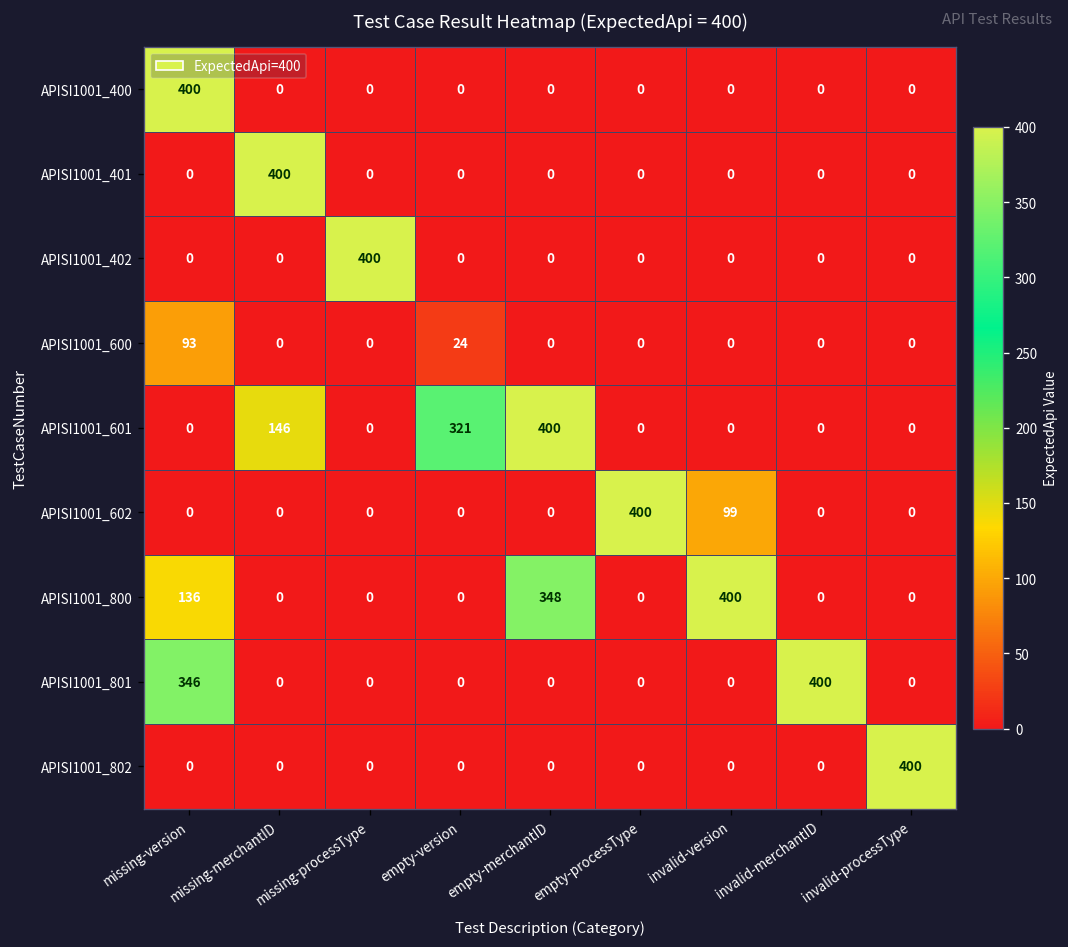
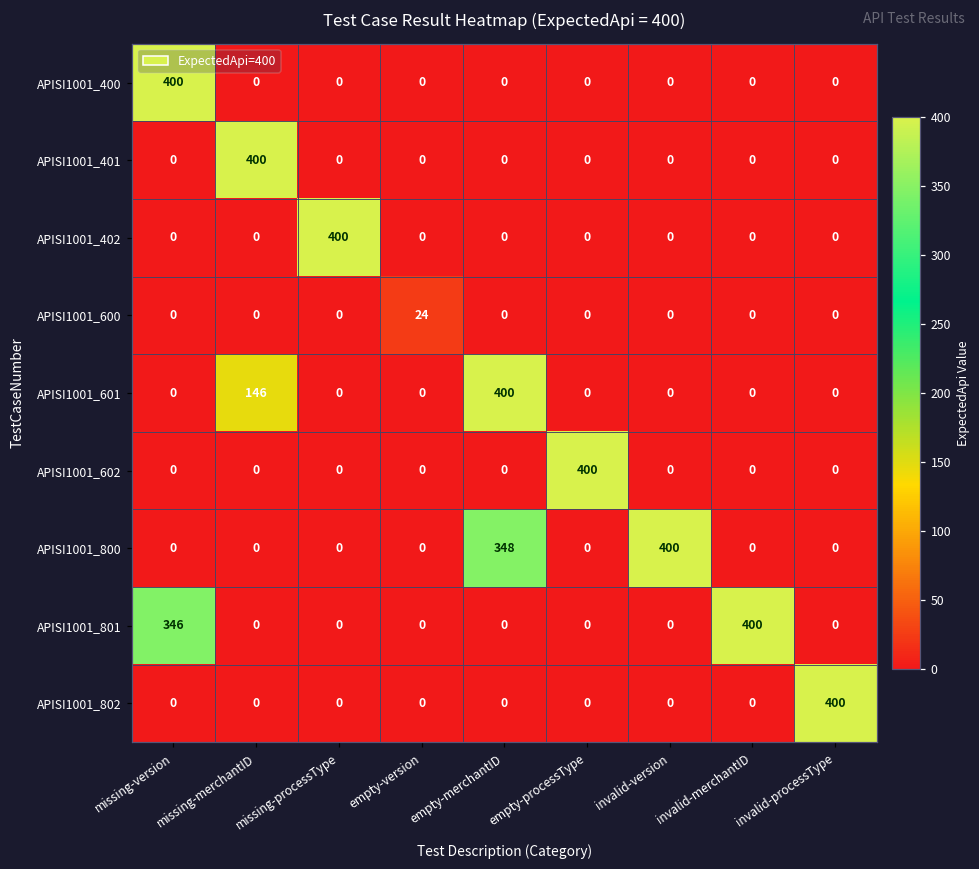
APISI1001_600, missing-version: 93 -> 0
APISI1001_601, empty-version: 321 -> 0
APISI1001_602, invalid-version: 99 -> 0
APISI1001_800, missing-version: 136 -> 0
